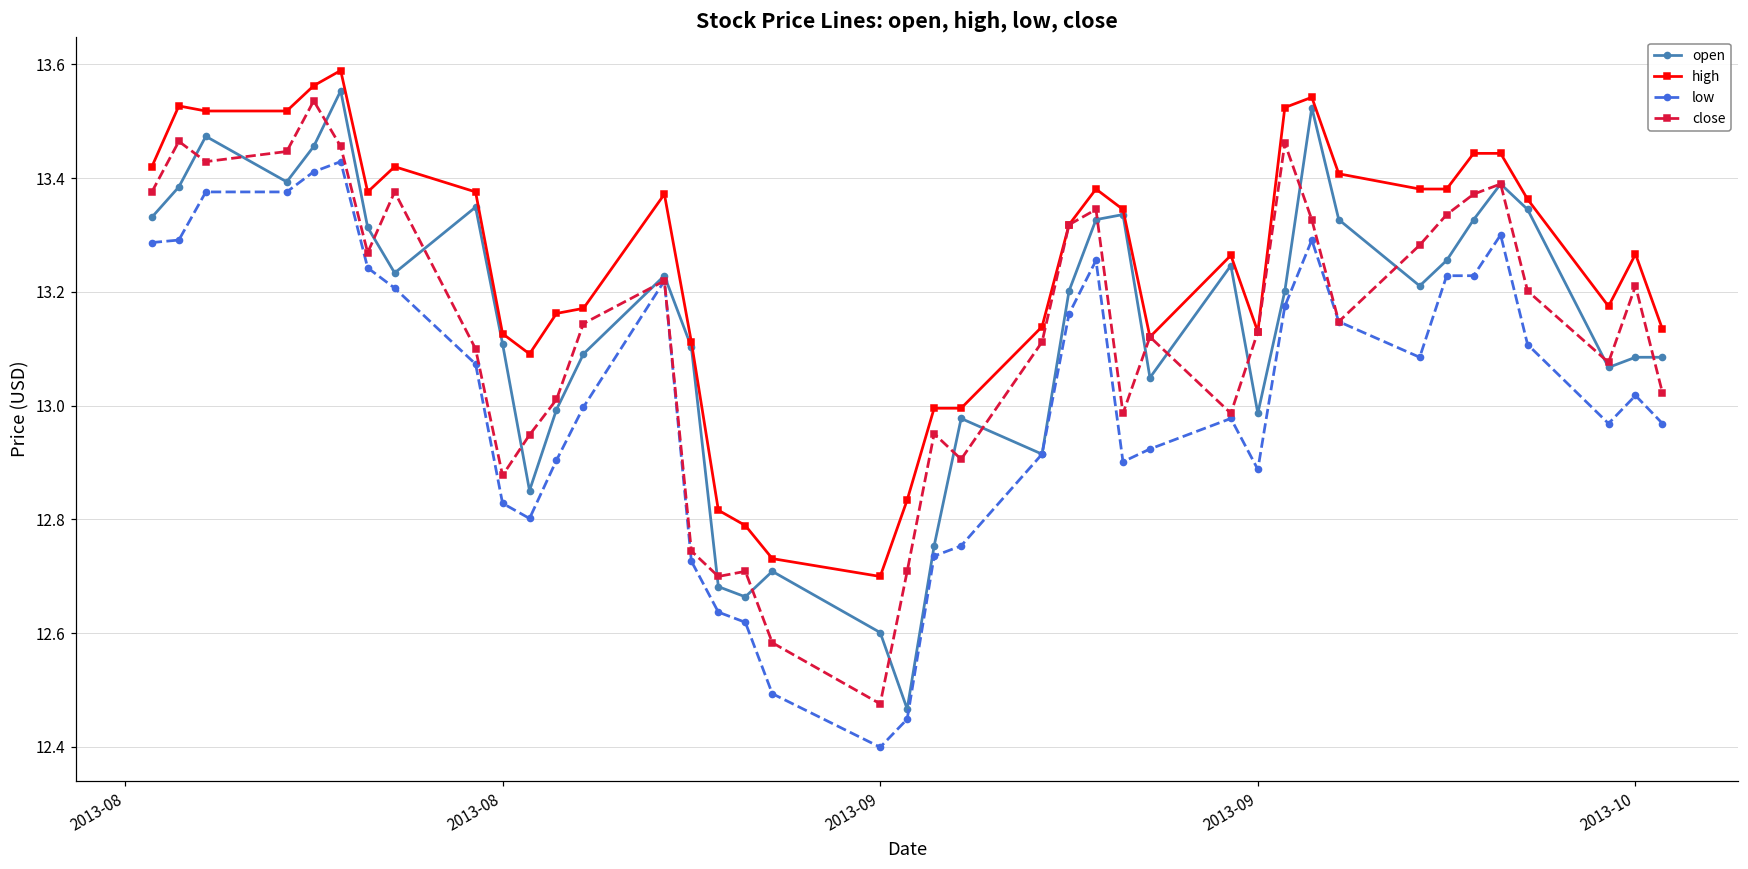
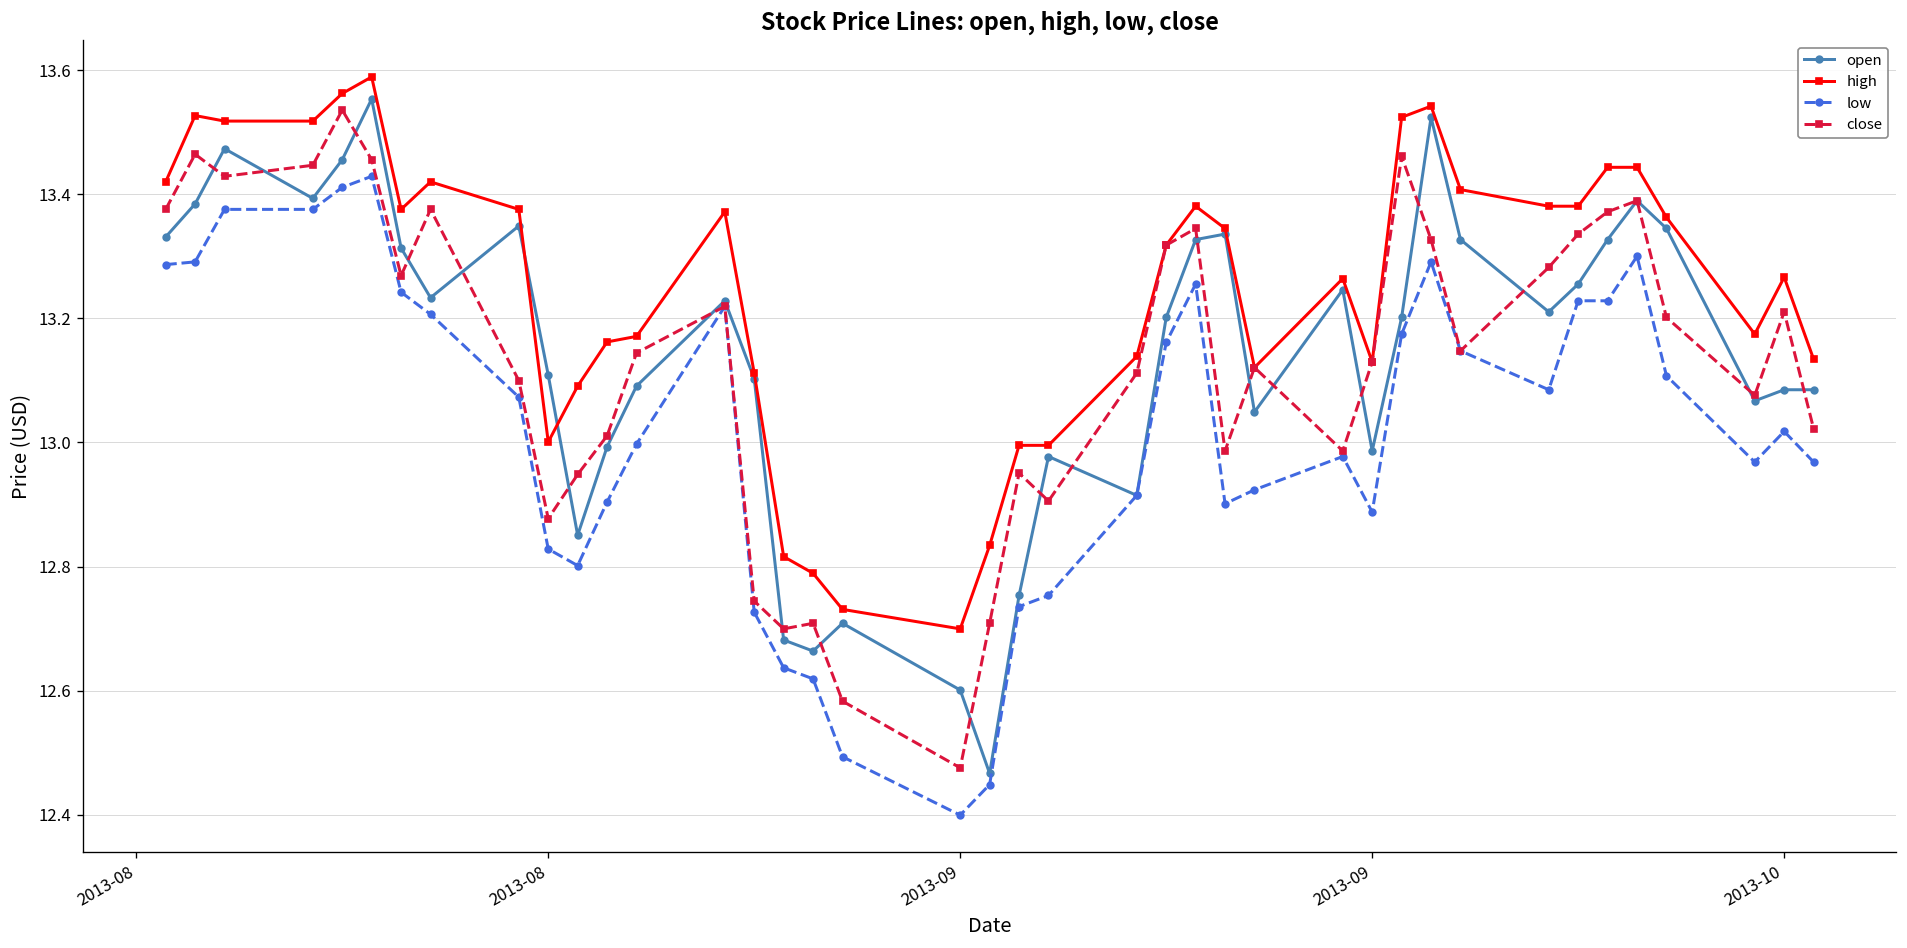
high, 2013-08: 13.13 -> 13.00
